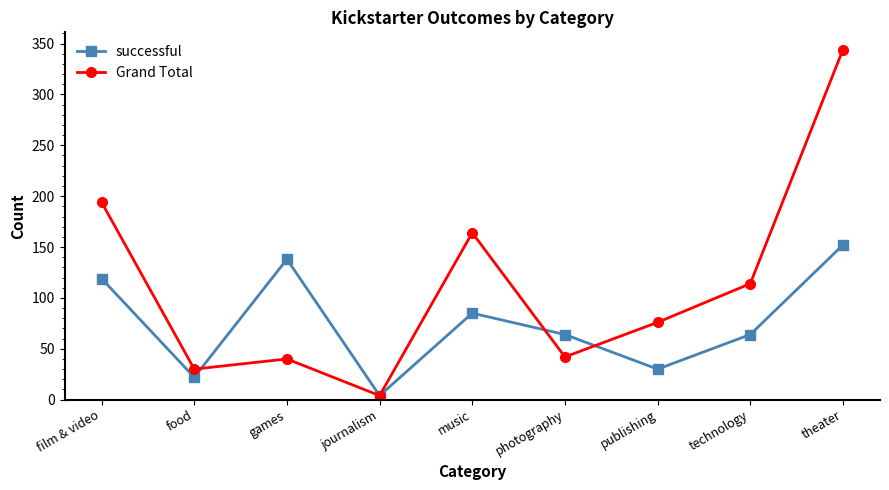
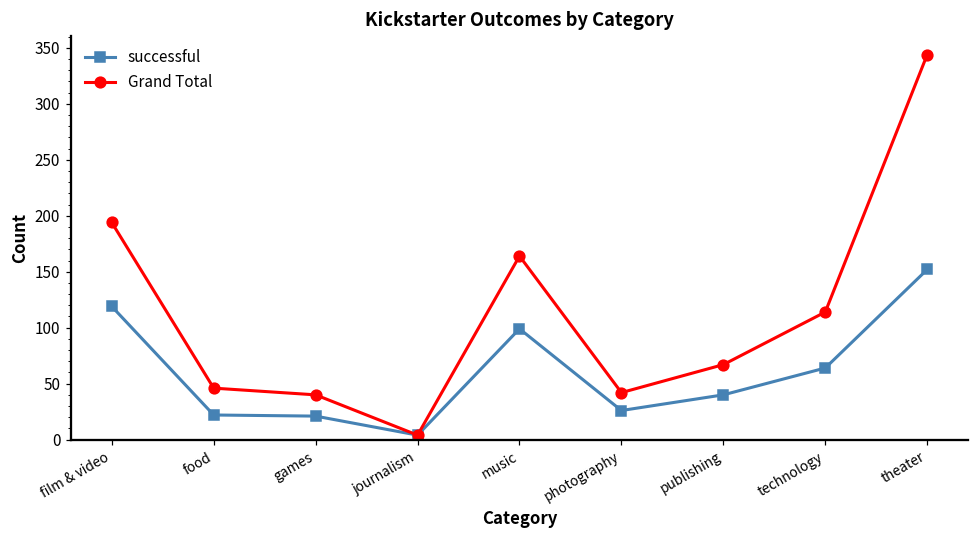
Grand Total, food: 30 -> 46
successful, games: 138 -> 21
successful, music: 85 -> 99
successful, photography: 64 -> 26
successful, publishing: 30 -> 40
Grand Total, publishing: 76 -> 67
